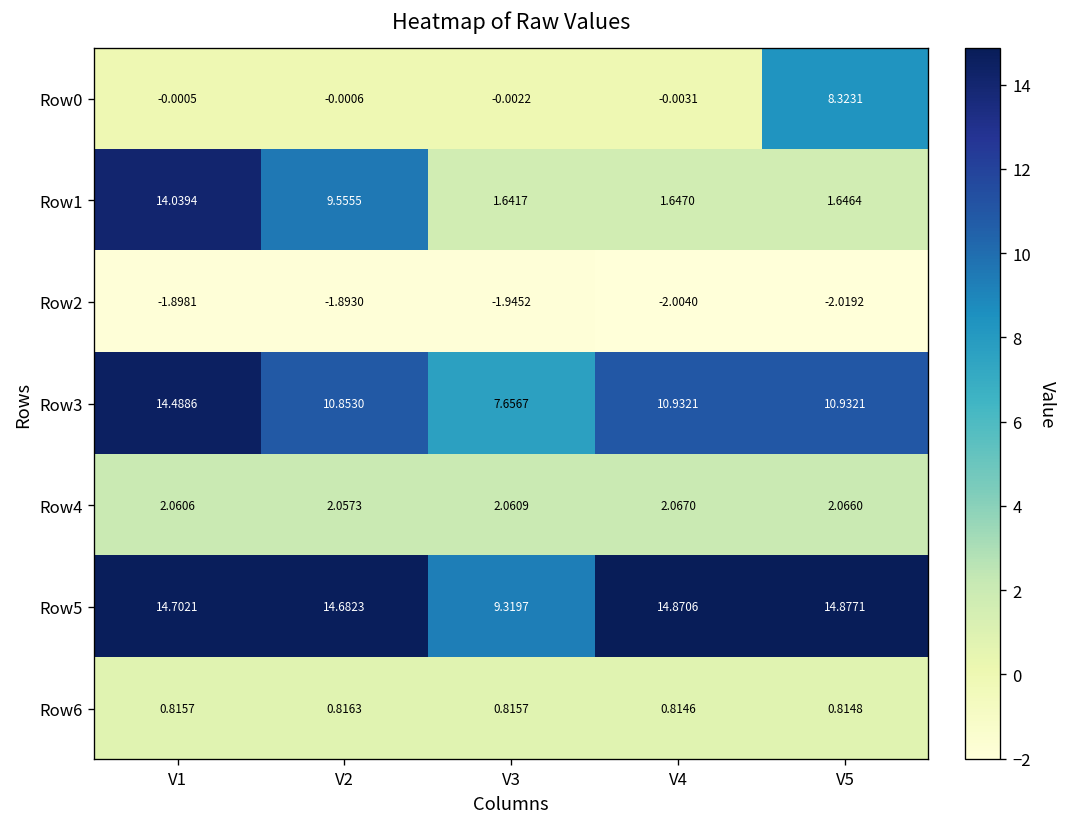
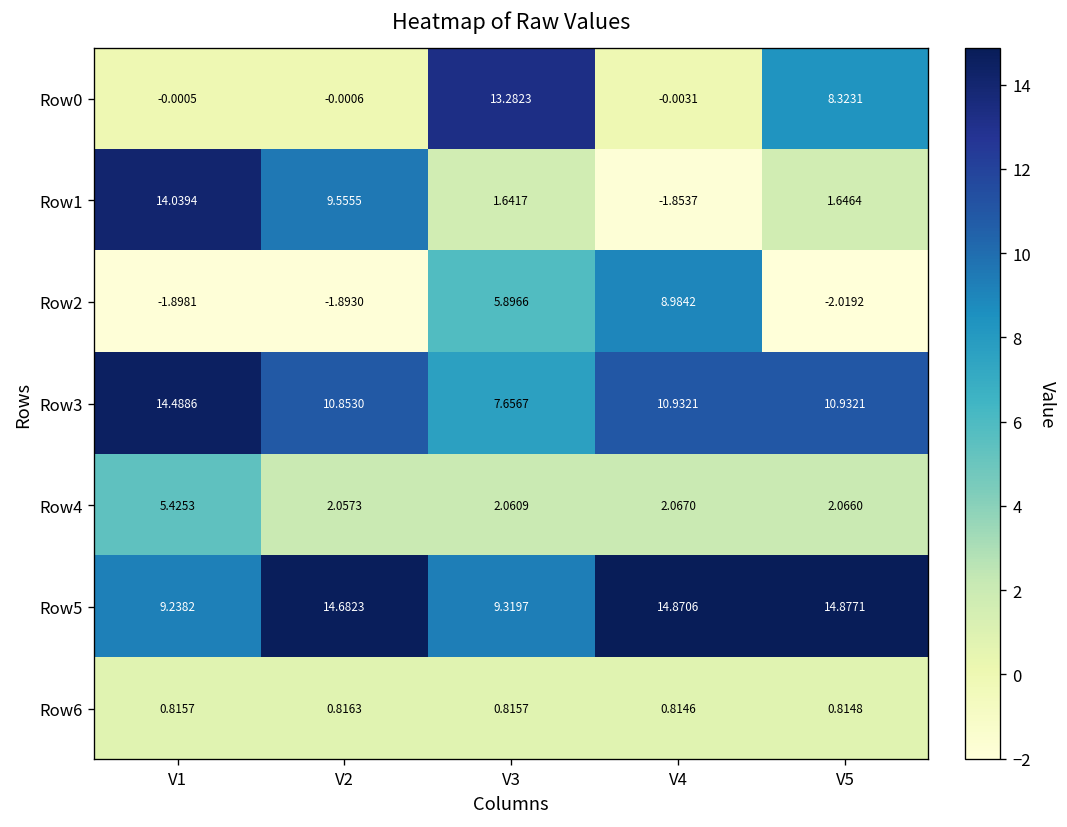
Row0, V3: -0.0022 -> 13.2823
Row1, V4: 1.6470 -> -1.8537
Row2, V3: -1.9452 -> 5.8966
Row2, V4: -2.0040 -> 8.9842
Row4, V1: 2.0606 -> 5.4253
Row5, V1: 14.7021 -> 9.2382
